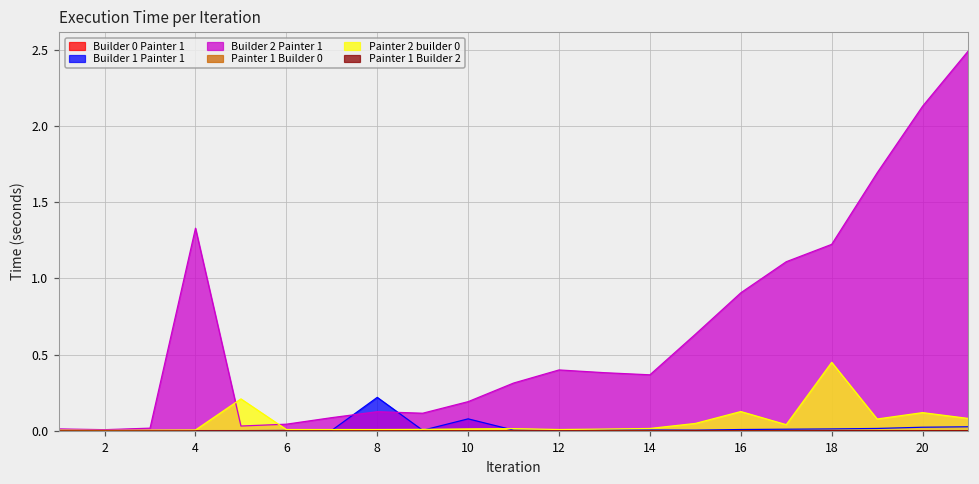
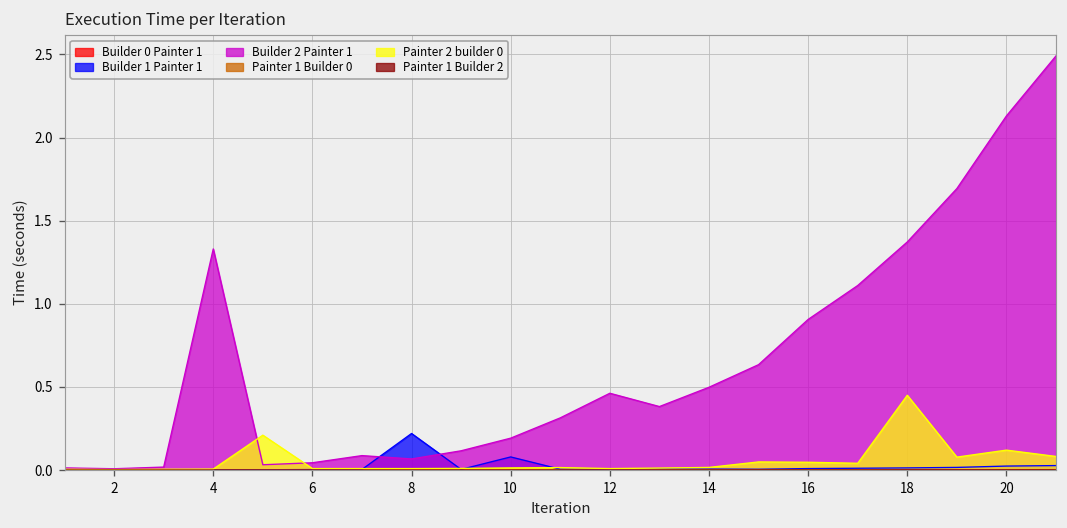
Builder 2 Painter 1, 8: 0.13 -> 0.07
Builder 2 Painter 1, 12: 0.40 -> 0.46
Builder 2 Painter 1, 14: 0.37 -> 0.50
Painter 2 builder 0, 16: 0.13 -> 0.05
Builder 2 Painter 1, 18: 1.22 -> 1.37
